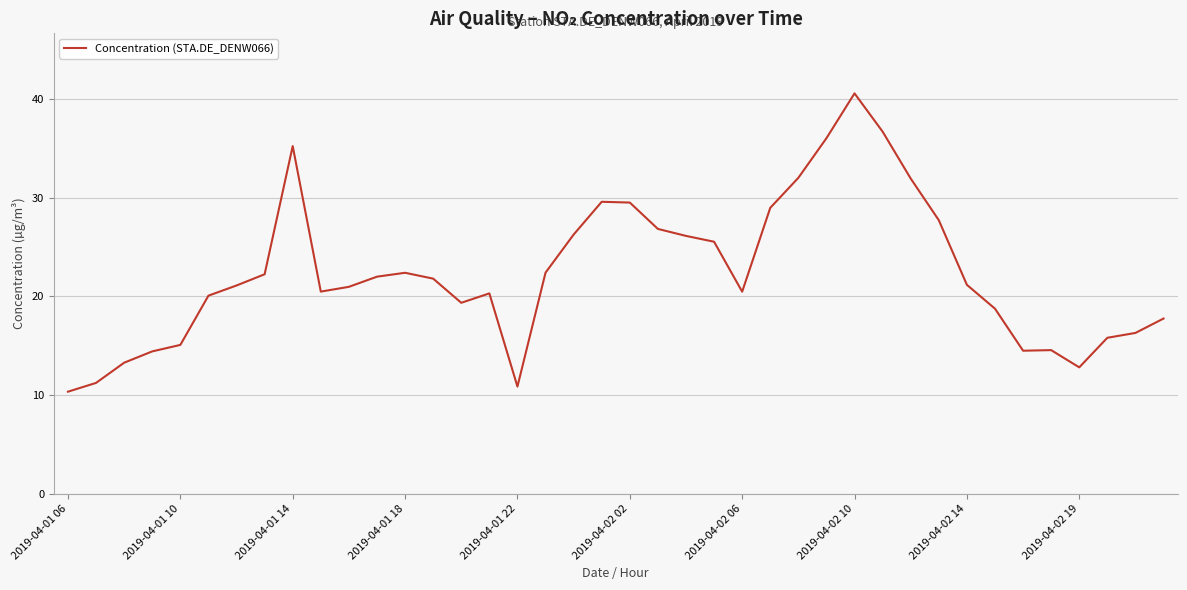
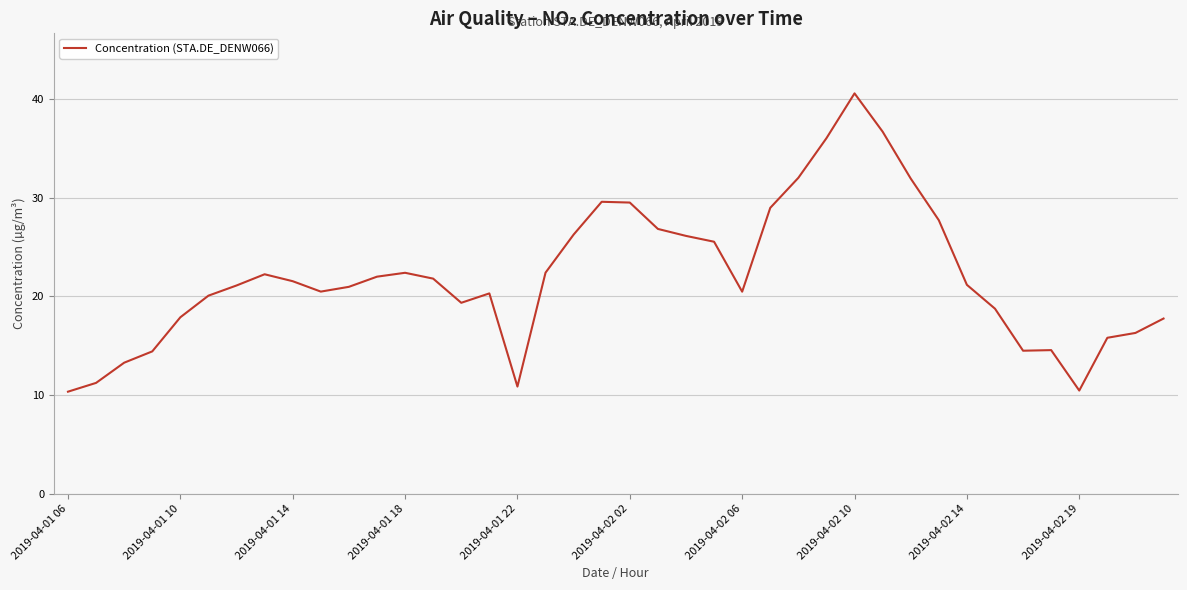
2019-04-01 10: 15 -> 18
2019-04-01 14: 35 -> 22
2019-04-02 19: 13 -> 10
